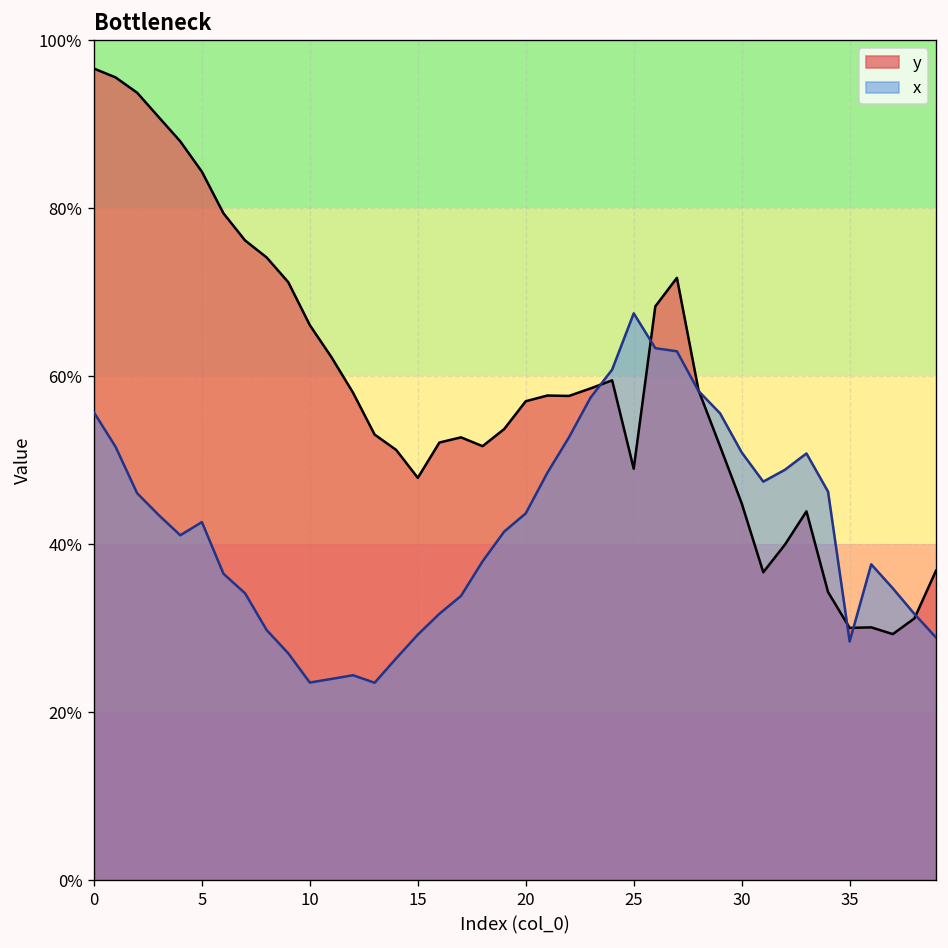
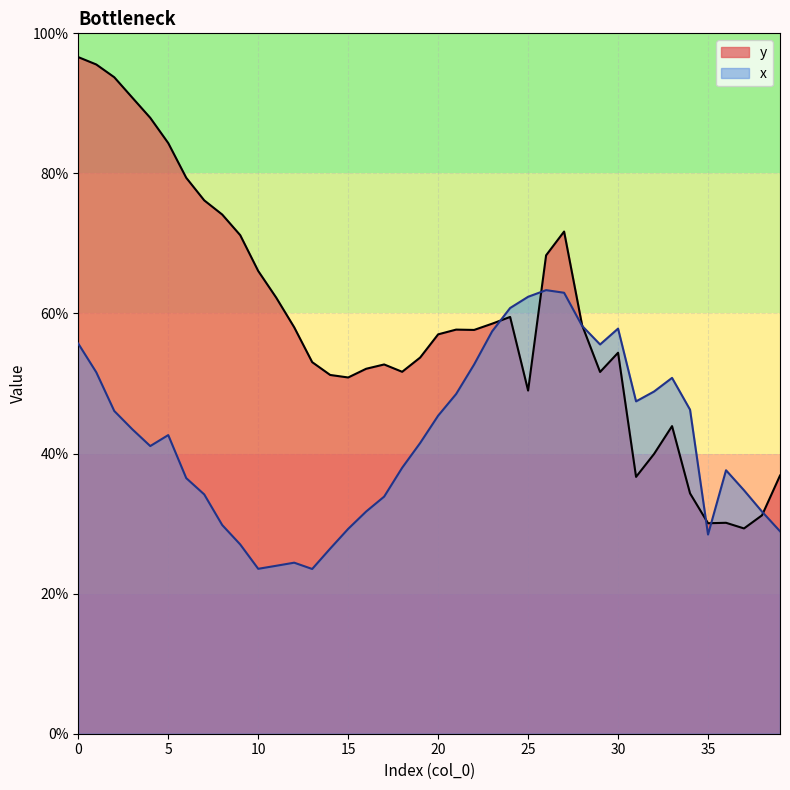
y, 15: 48% -> 51%
x, 20: 44% -> 45%
x, 25: 67% -> 62%
y, 30: 45% -> 54%
x, 30: 51% -> 58%
